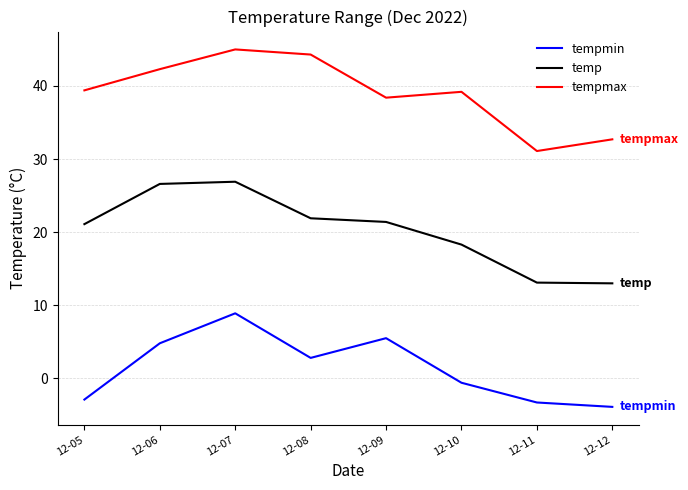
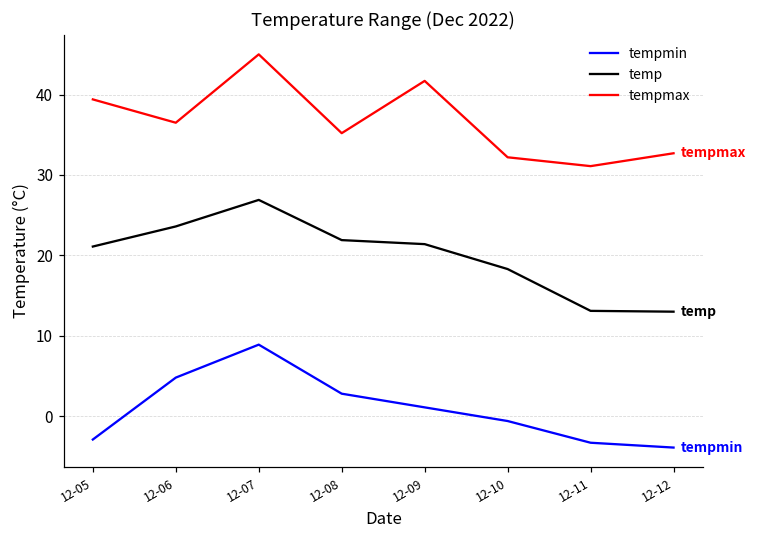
temp, 12-06: 27 -> 24
tempmax, 12-06: 42 -> 37
tempmax, 12-08: 44 -> 35
tempmin, 12-09: 6 -> 1
tempmax, 12-09: 38 -> 42
tempmax, 12-10: 39 -> 32
